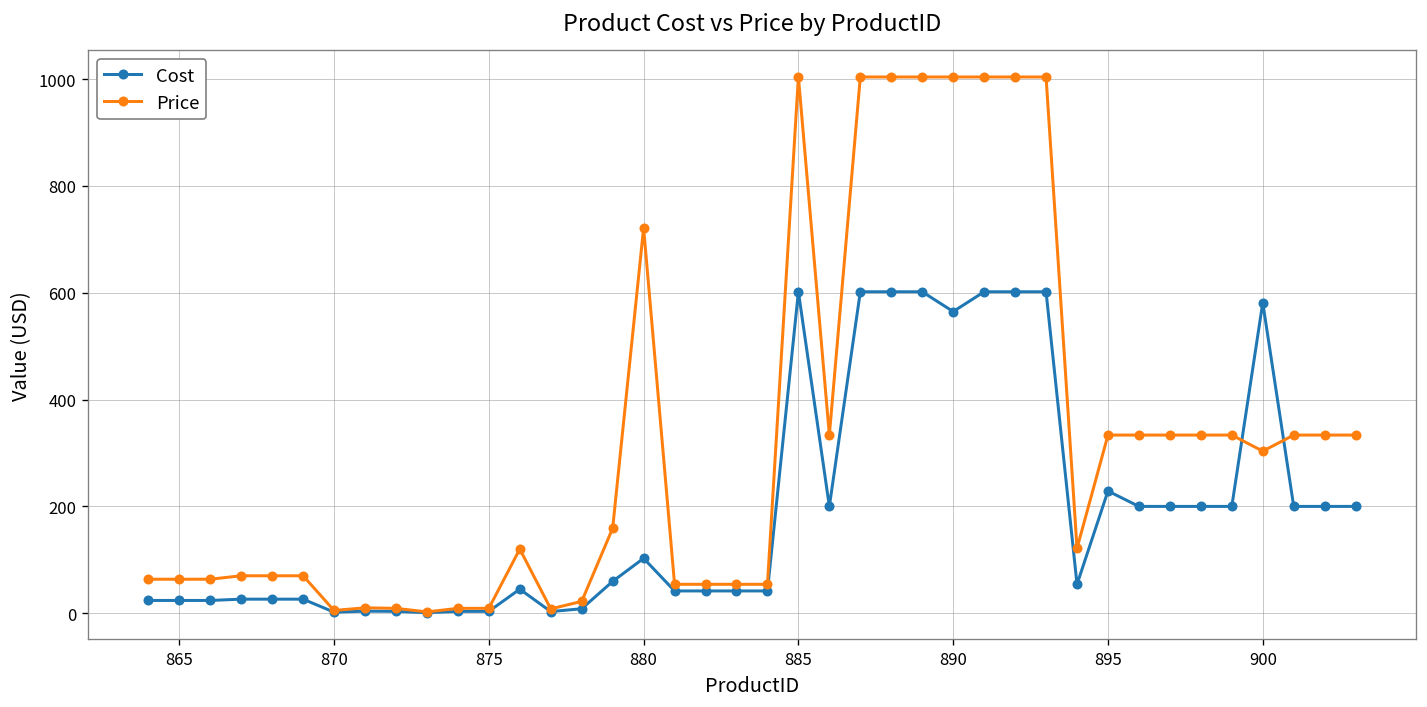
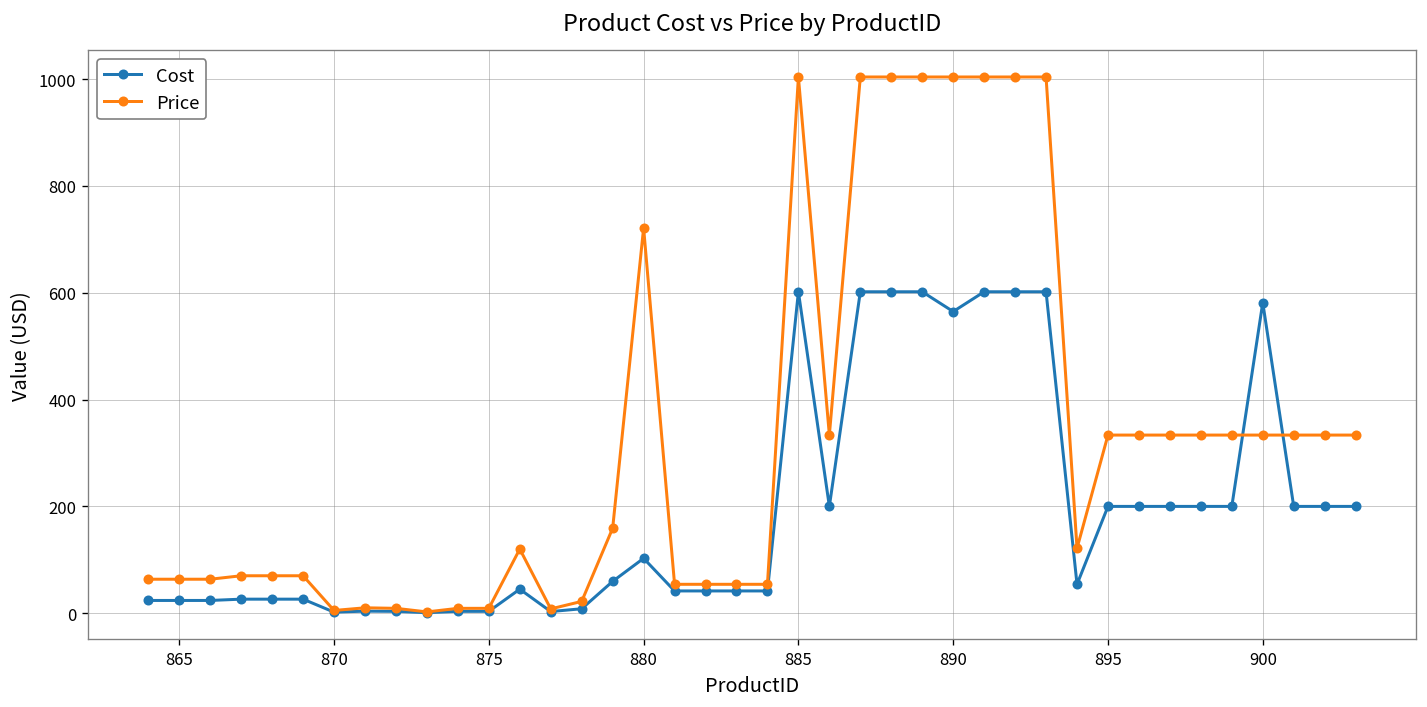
Cost, 895: 230 -> 200
Price, 900: 300 -> 330
